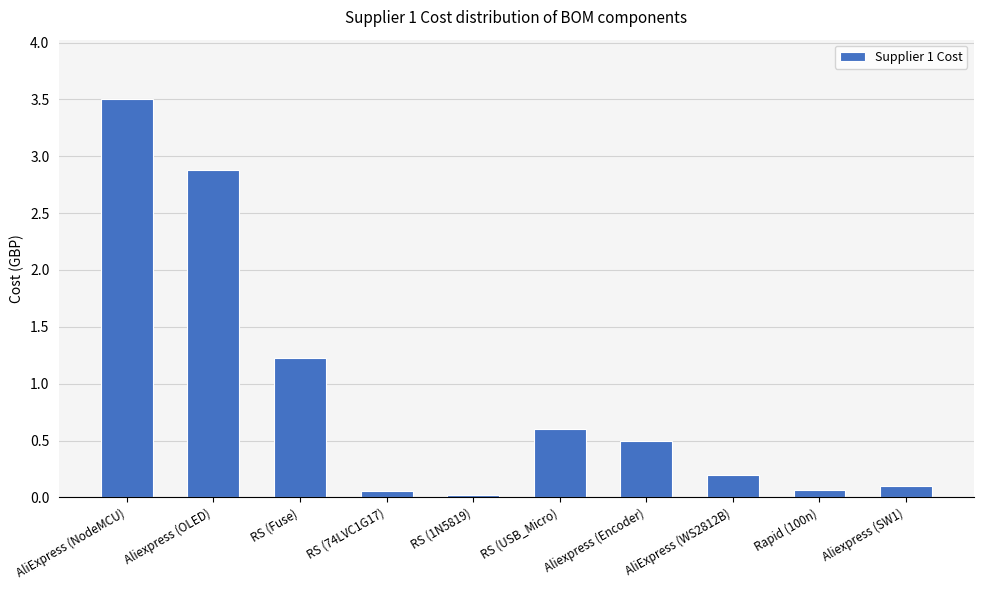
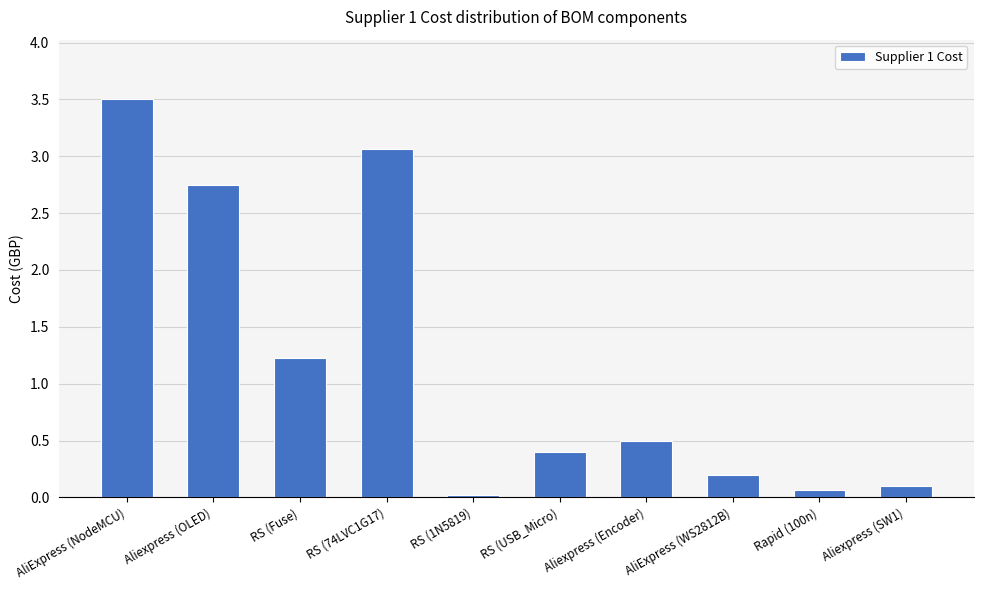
Aliexpress (OLED): 2.88 -> 2.75
RS (74LVC1G17): 0.06 -> 3.06
RS (USB_Micro): 0.6 -> 0.4
